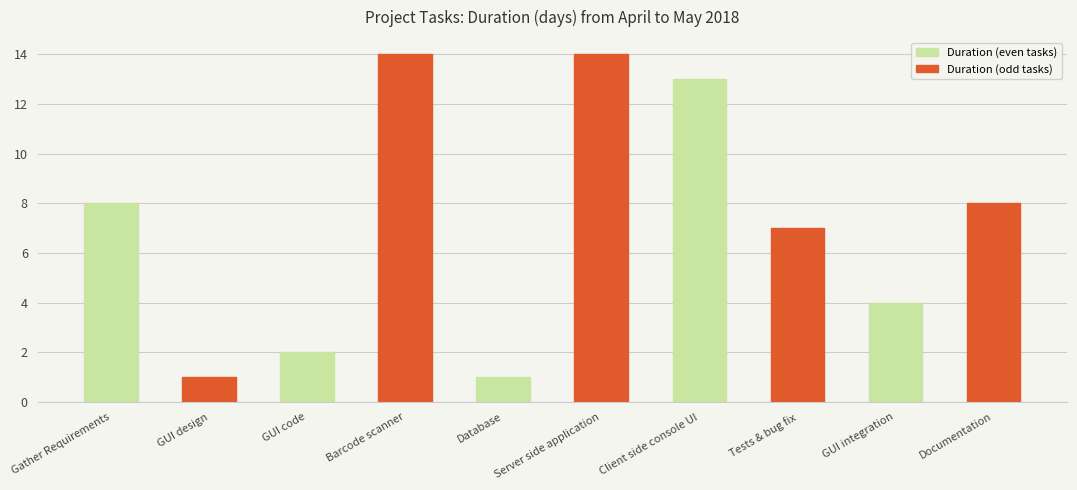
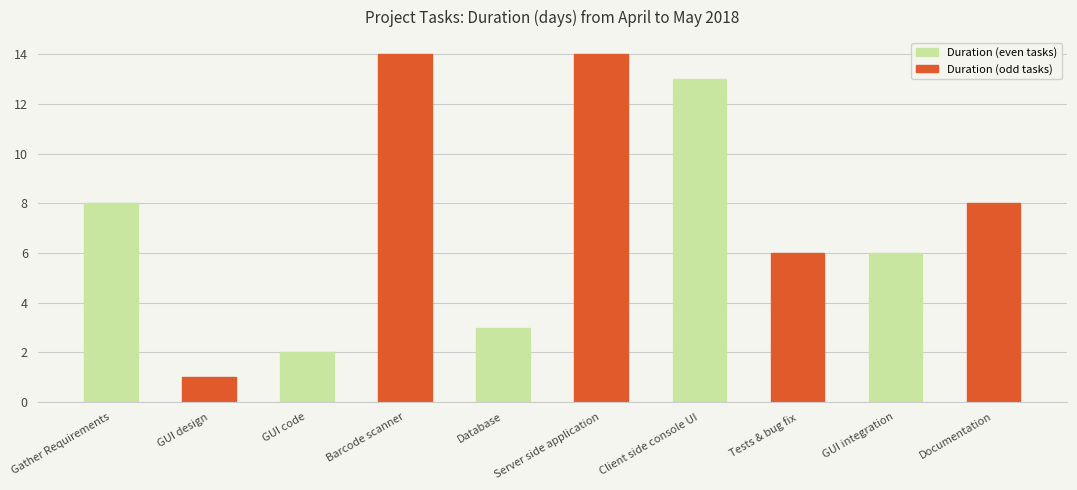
Duration (even tasks), Database: 1 -> 3
Duration (odd tasks), Tests & bug fix: 7 -> 6
Duration (even tasks), GUI integration: 4 -> 6
